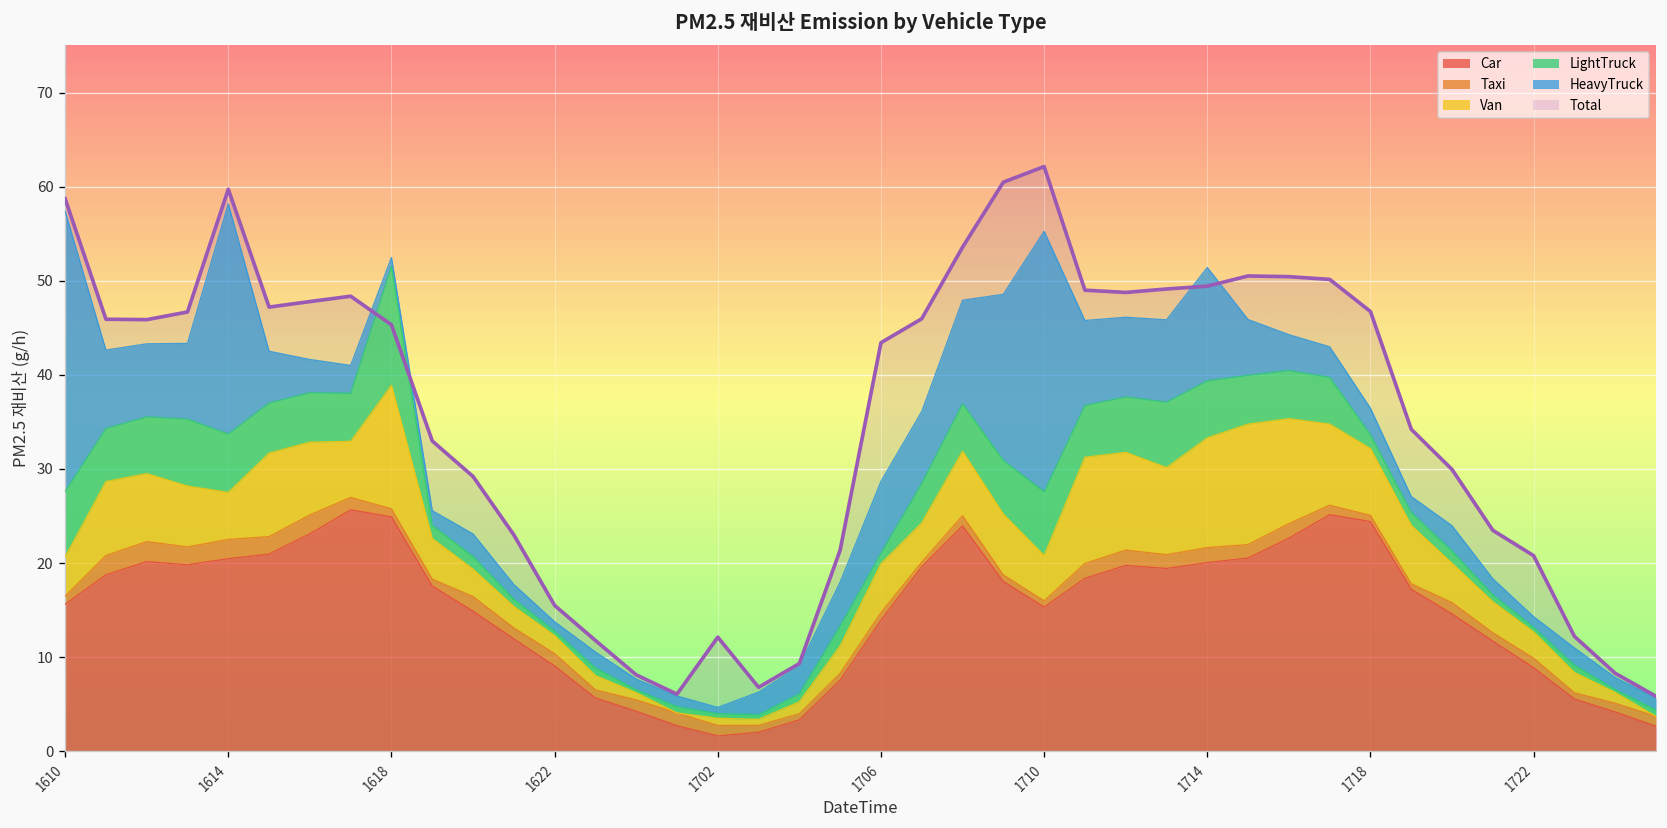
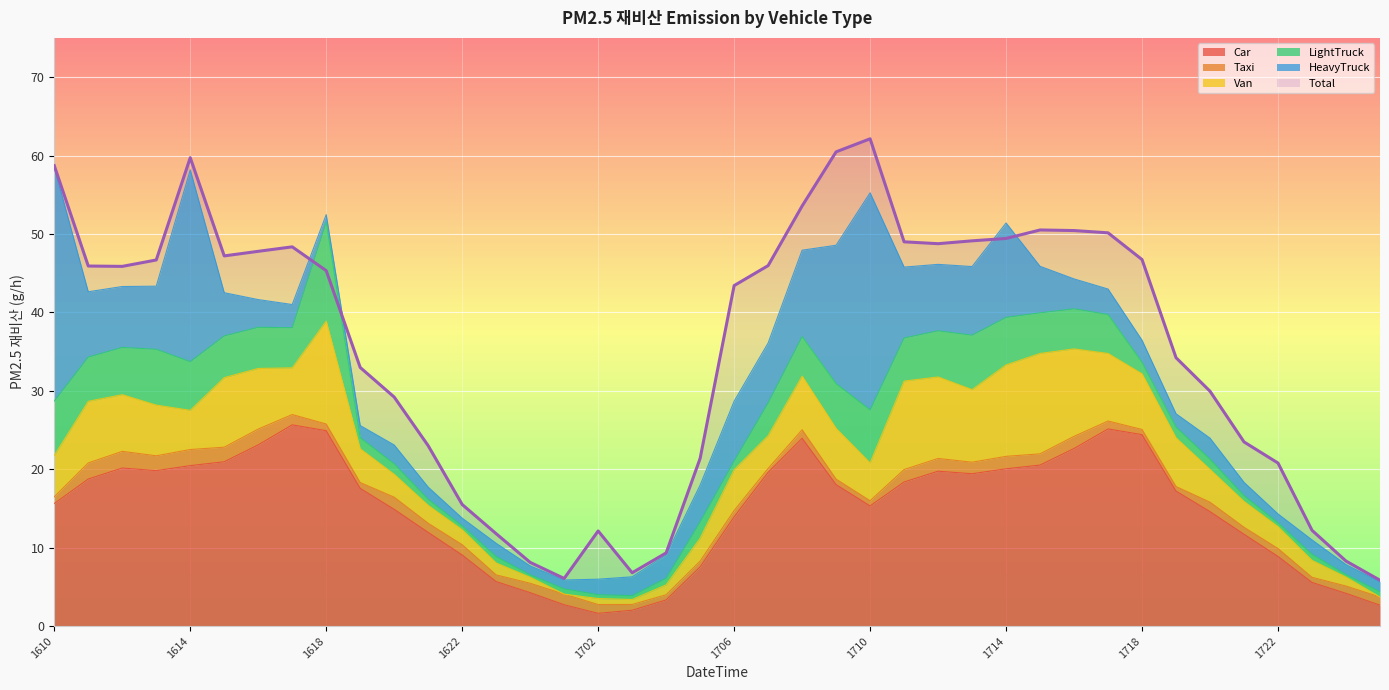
Van, 1610: 4 -> 5
HeavyTruck, 1702: 1 -> 2
